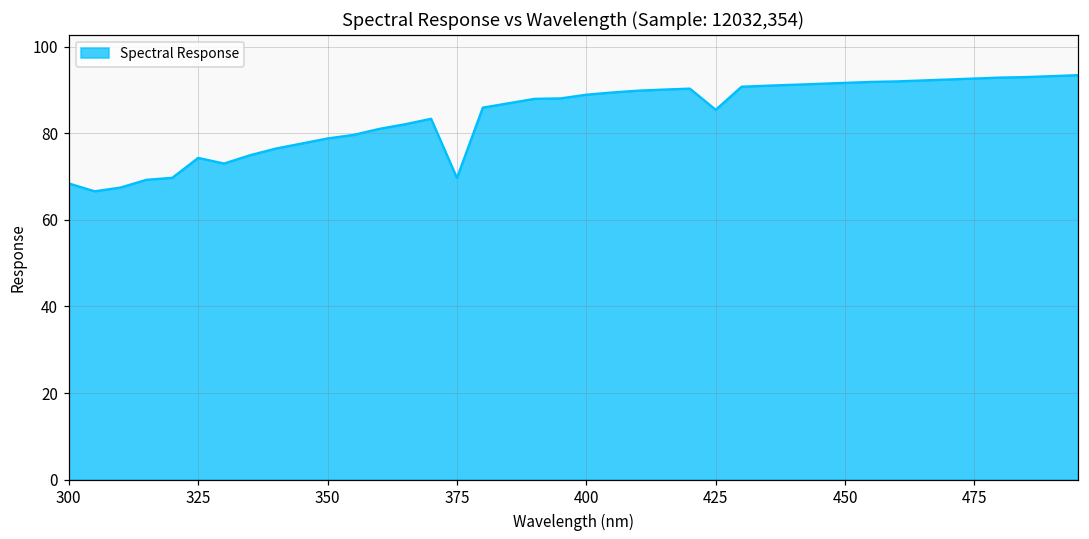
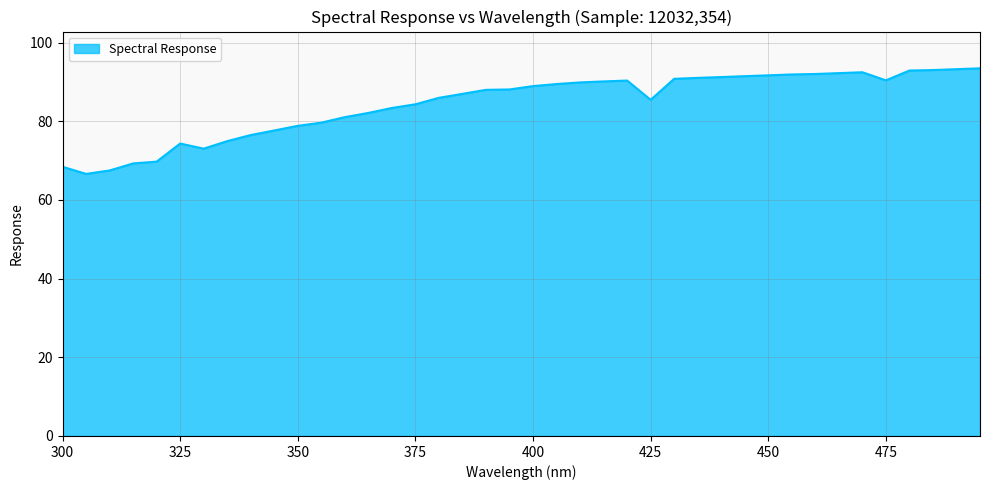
375: 70 -> 84
475: 93 -> 90
